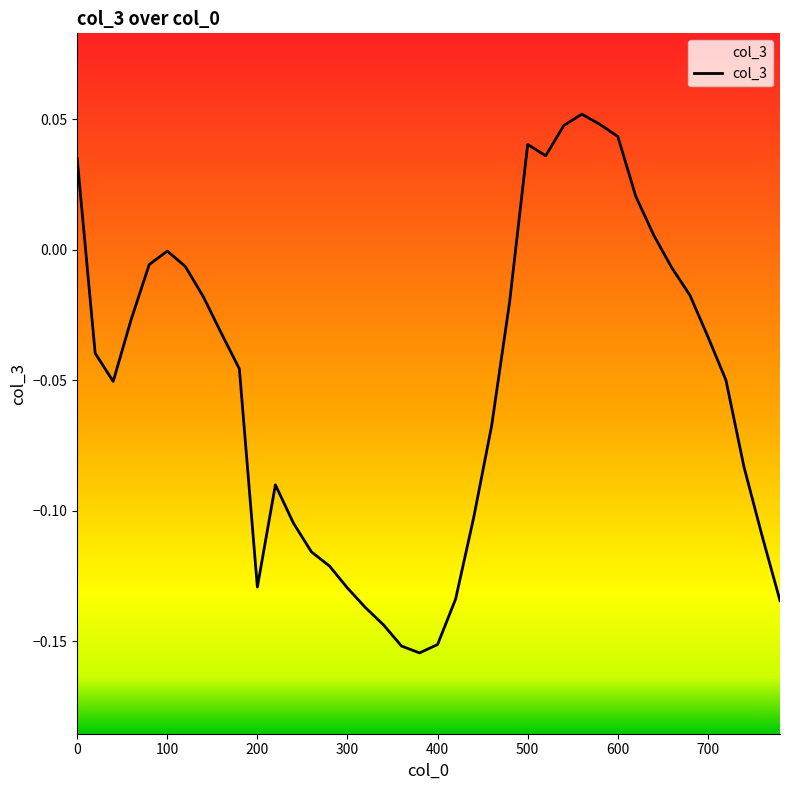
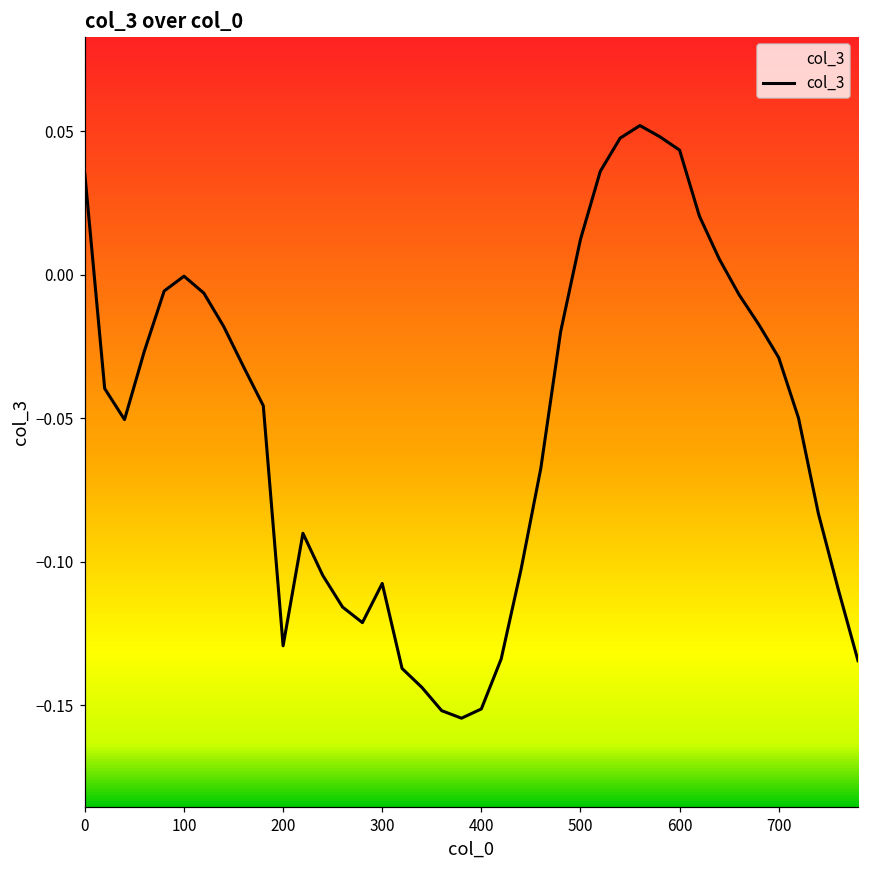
300: -0.130 -> -0.108
500: 0.040 -> 0.012
700: -0.033 -> -0.029
